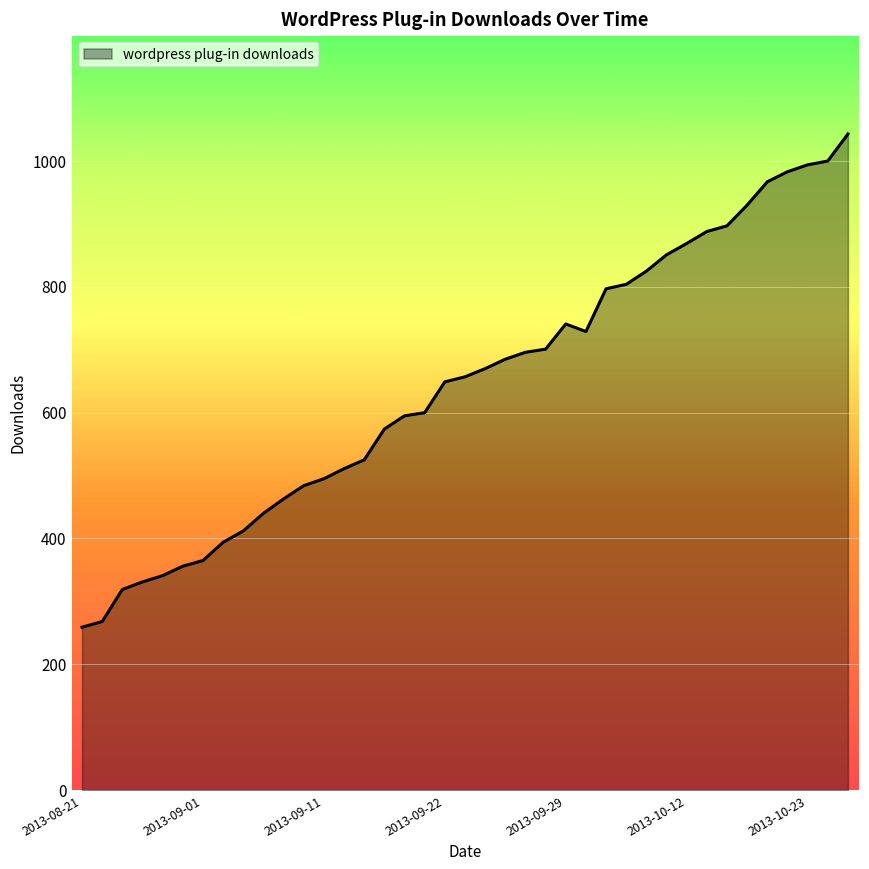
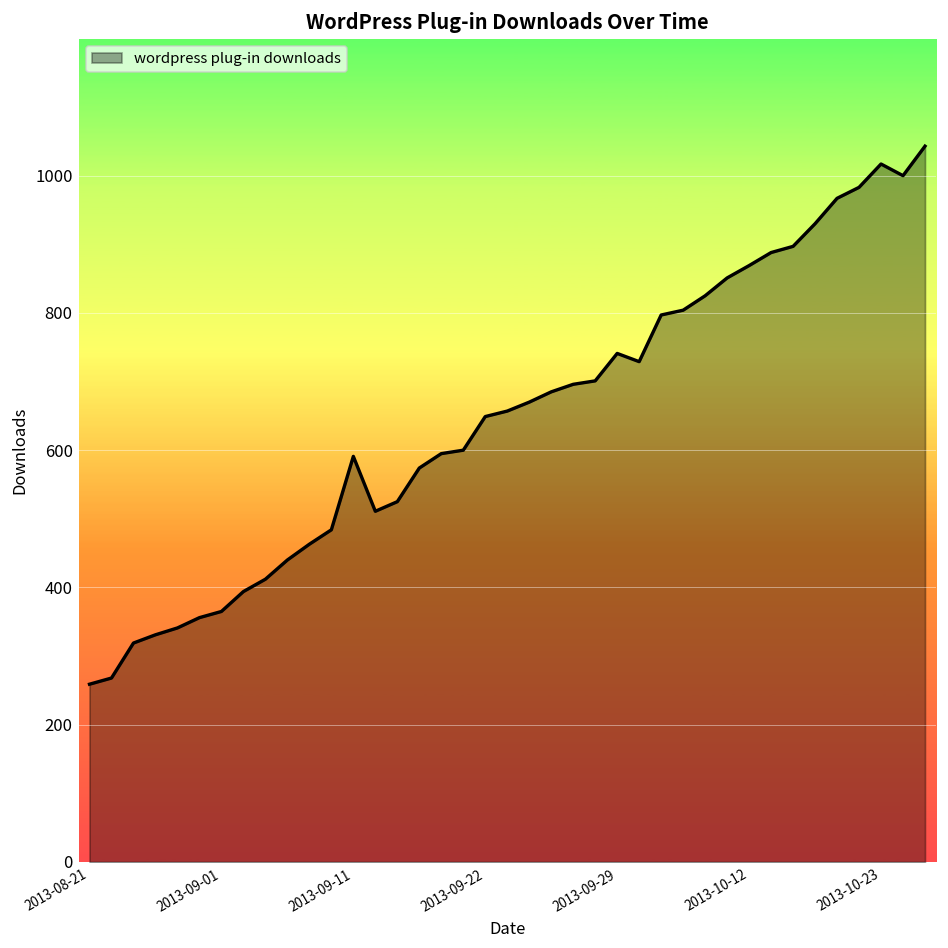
2013-09-11: 500 -> 590
2013-10-23: 990 -> 1020
